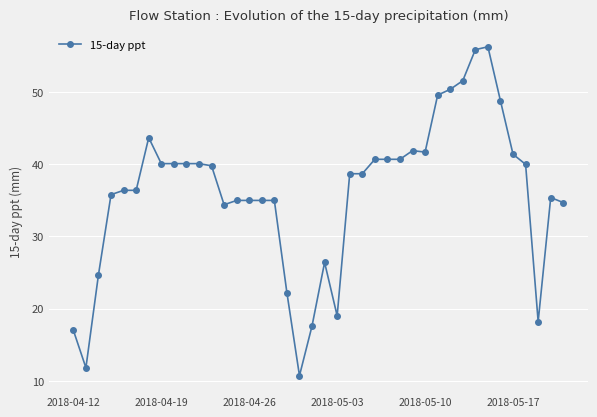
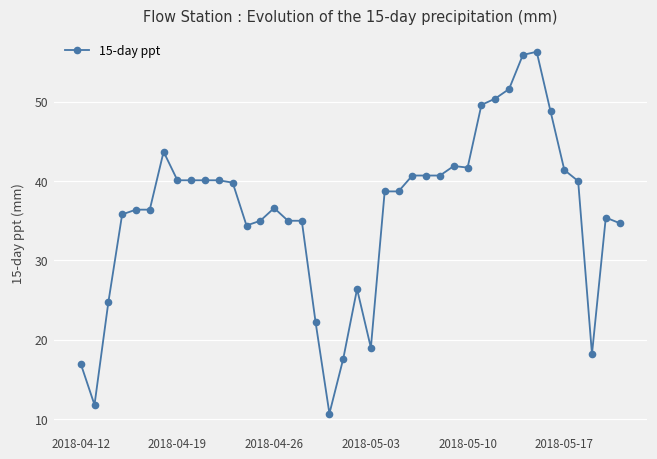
2018-04-26: 35 -> 37
